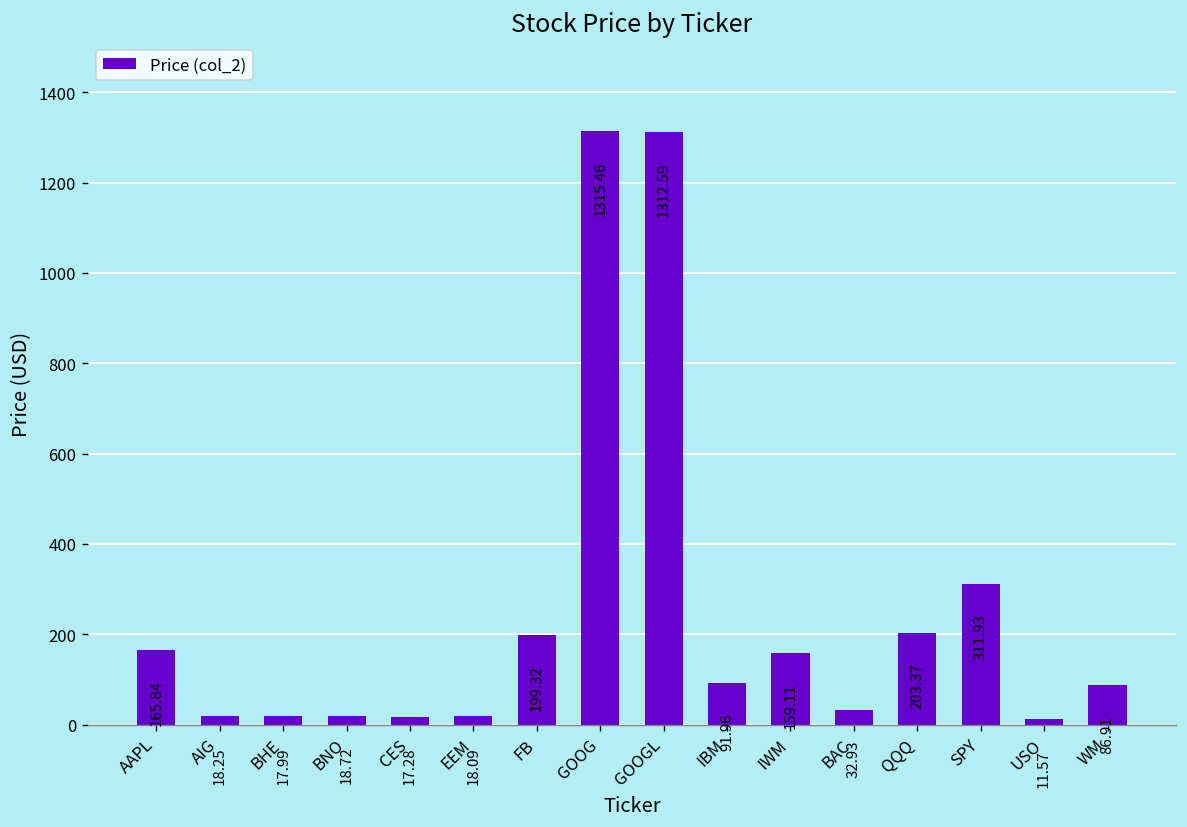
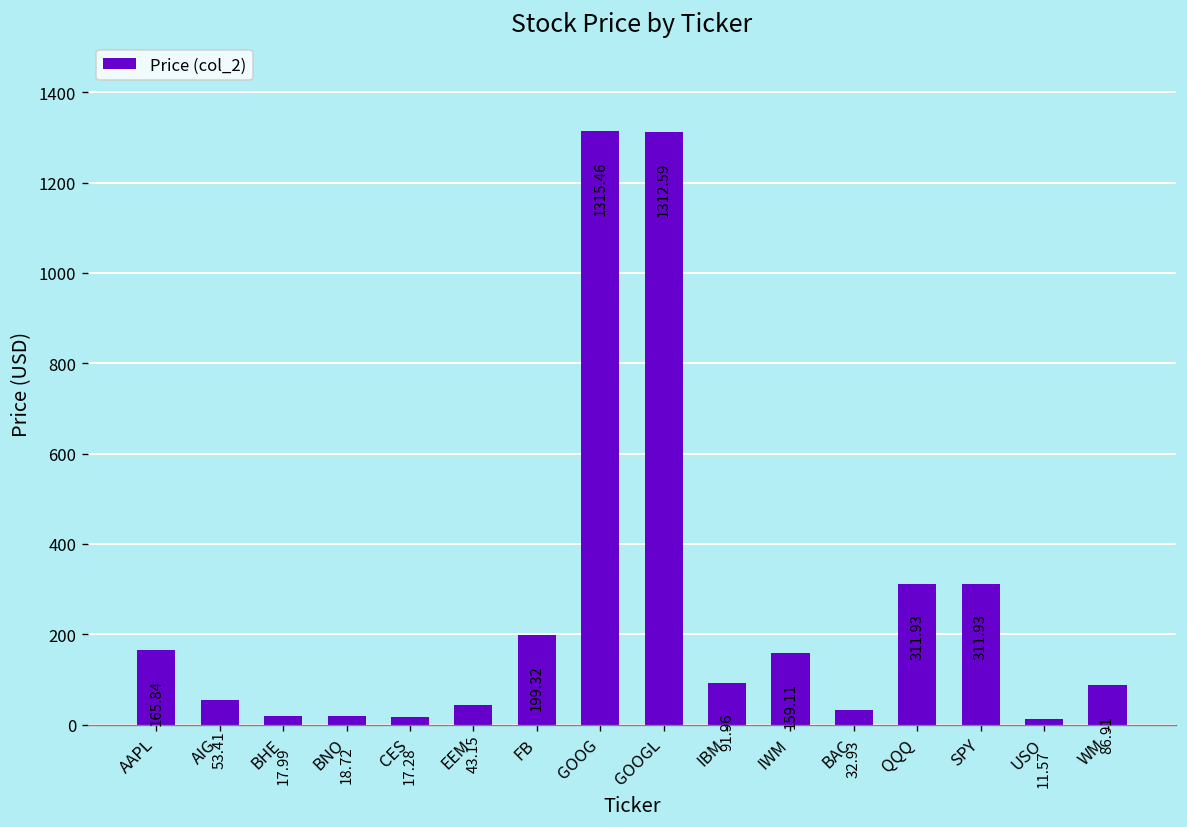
AIG: 18.25 -> 53.41
EEM: 18.09 -> 43.15
QQQ: 203.37 -> 311.93
